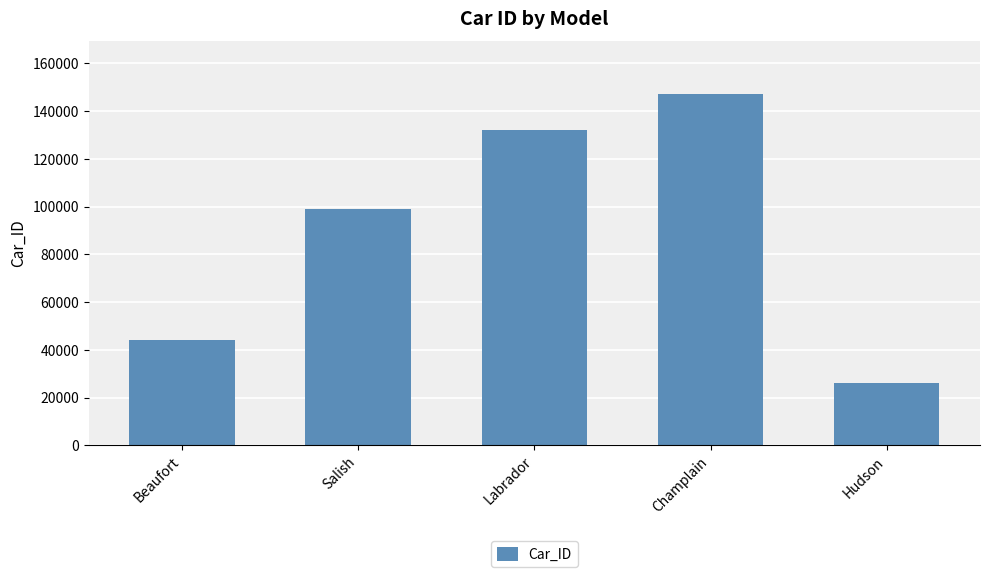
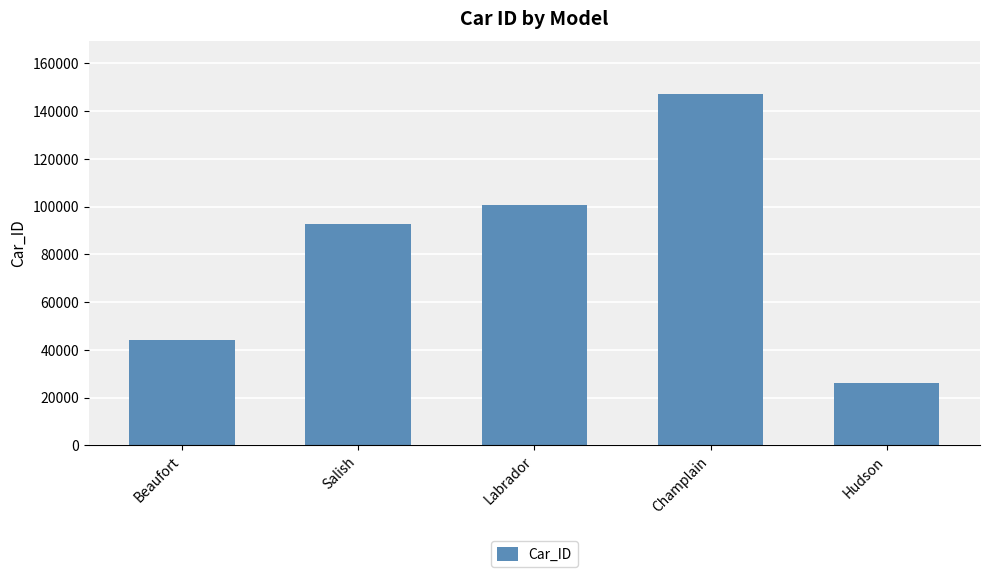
Salish: 99000 -> 93000
Labrador: 132000 -> 101000
